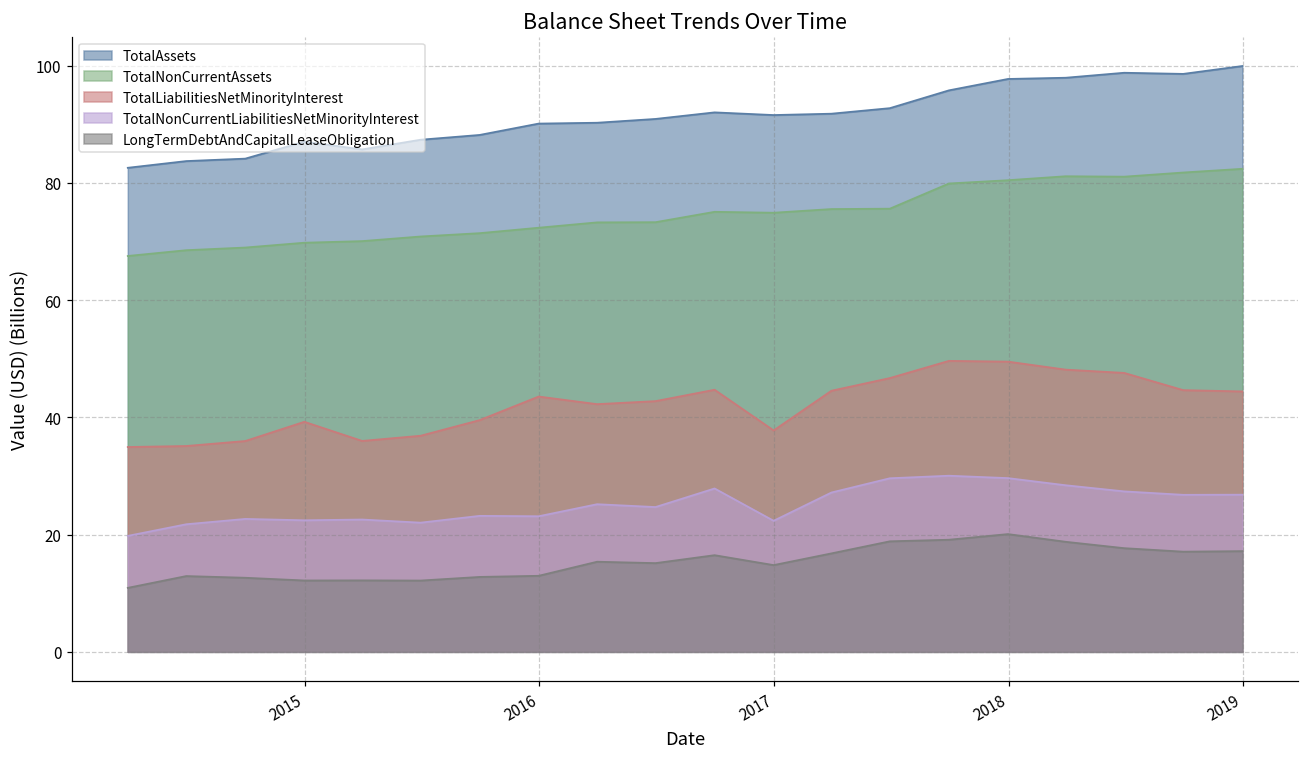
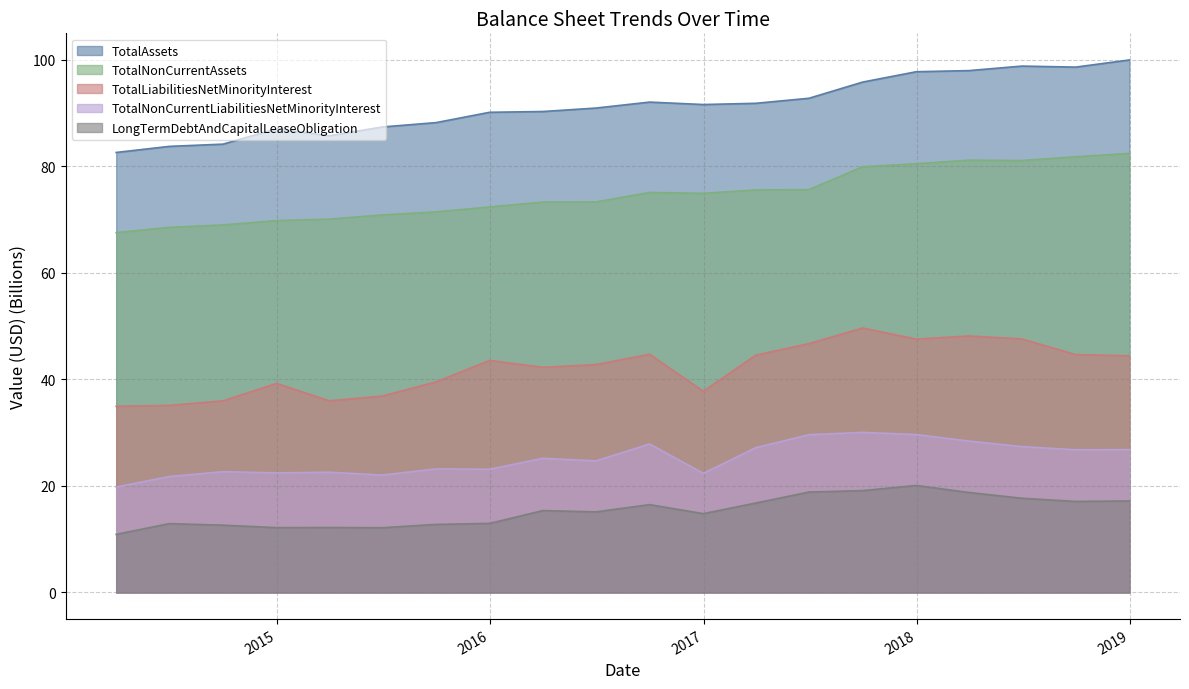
TotalLiabilitiesNetMinorityInterest, 2018: 50 -> 48
